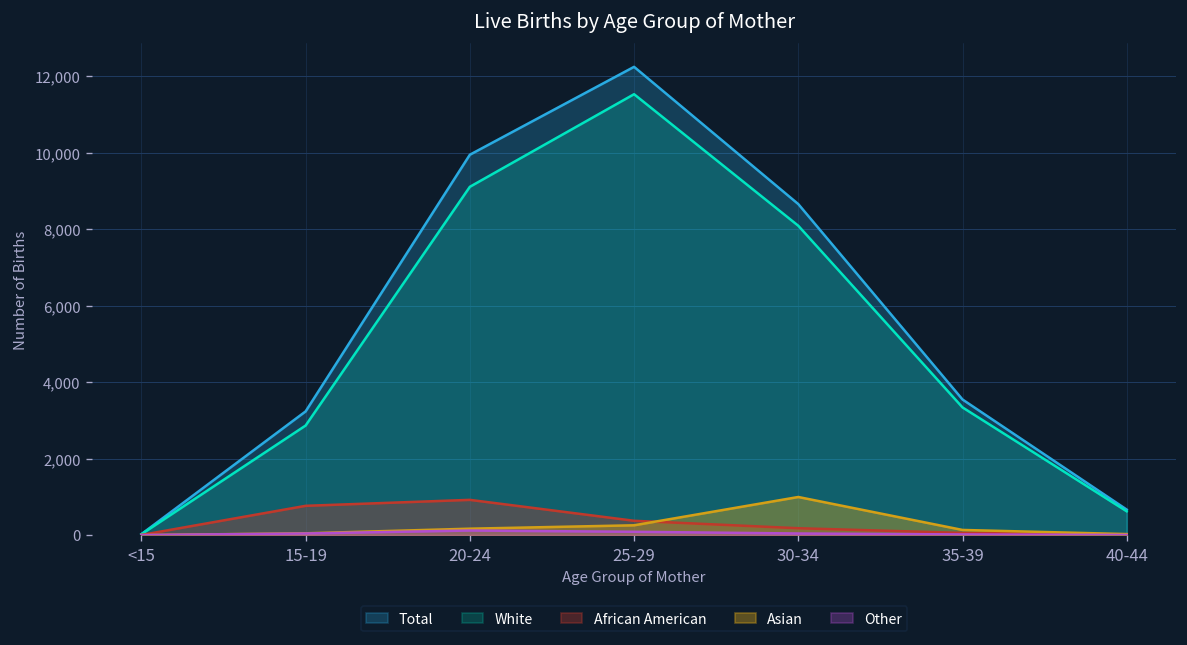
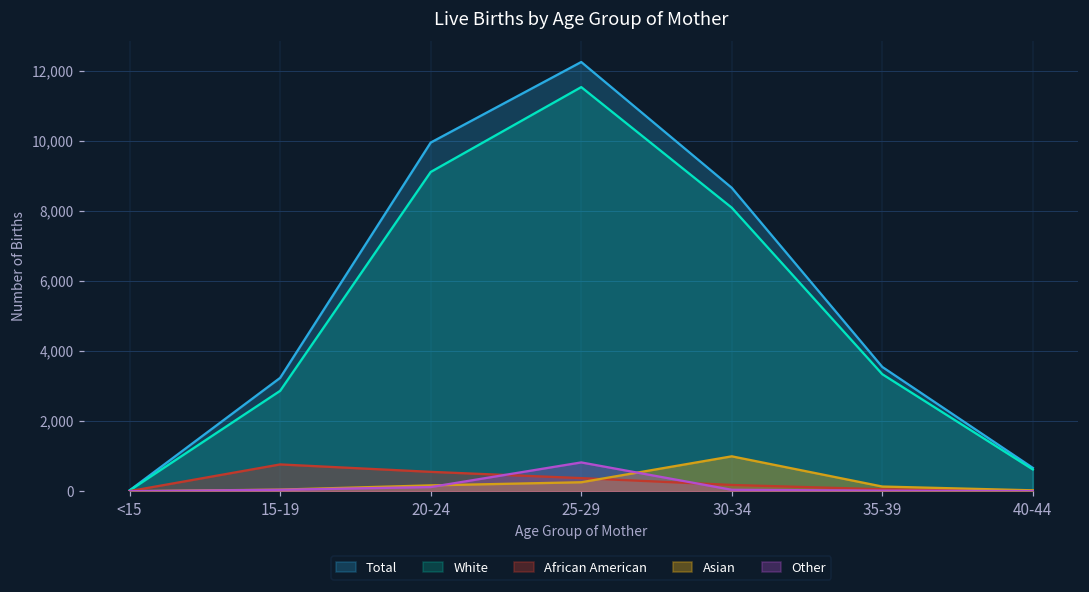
African American, 20-24: 900 -> 600
Other, 25-29: 100 -> 800
